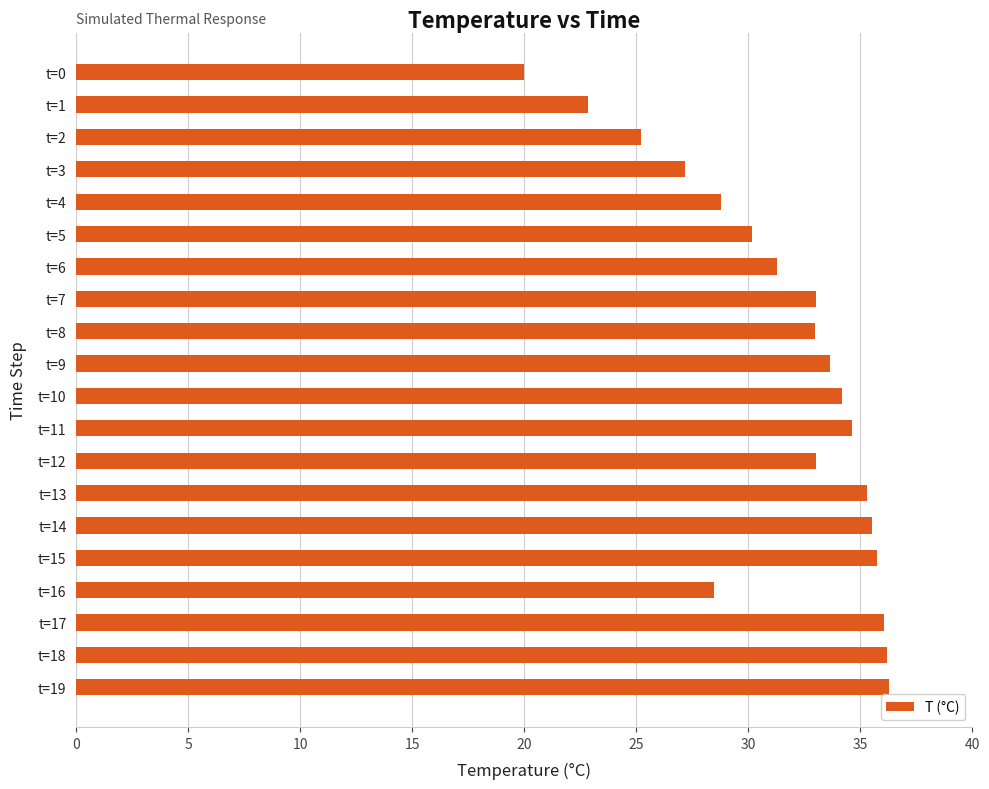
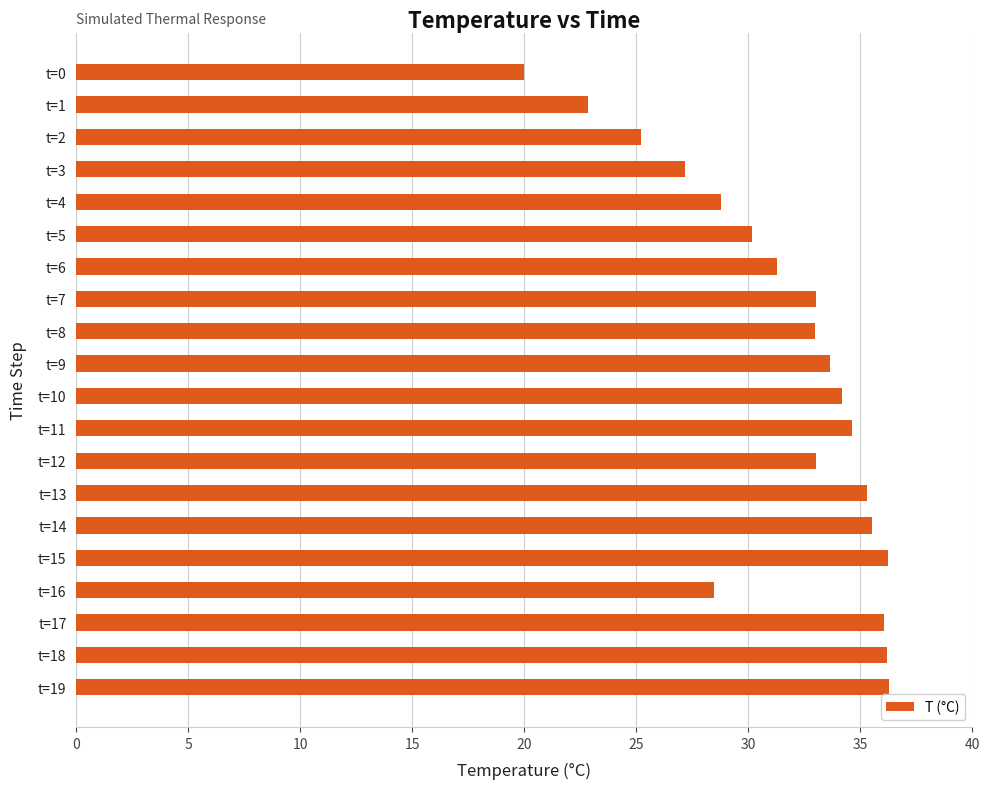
t=15: 35.8 -> 36.2
